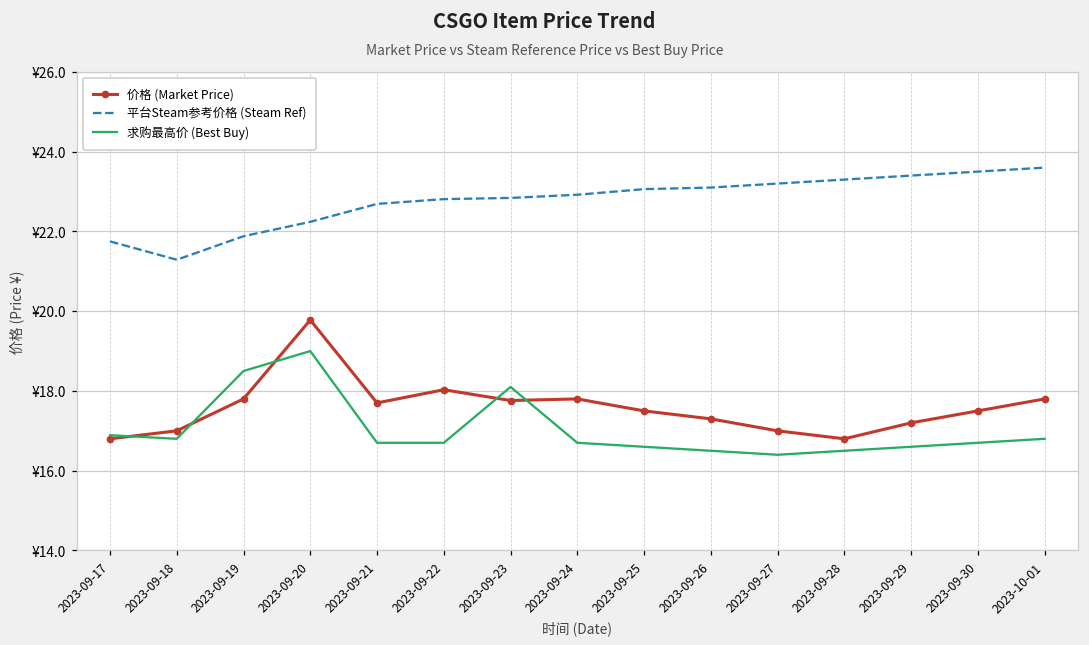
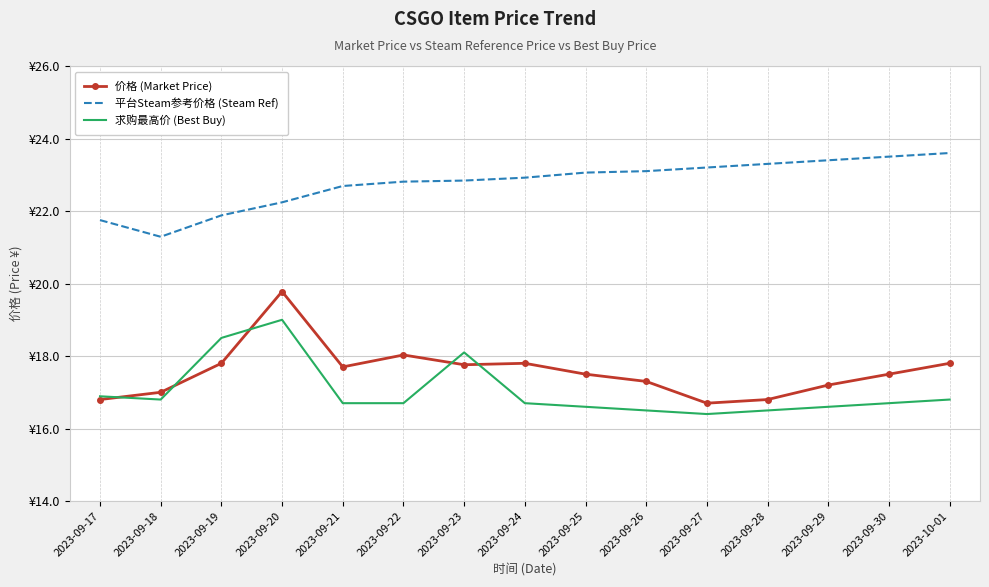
价格 (Market Price), 2023-09-27: ¥17.0 -> ¥16.7
